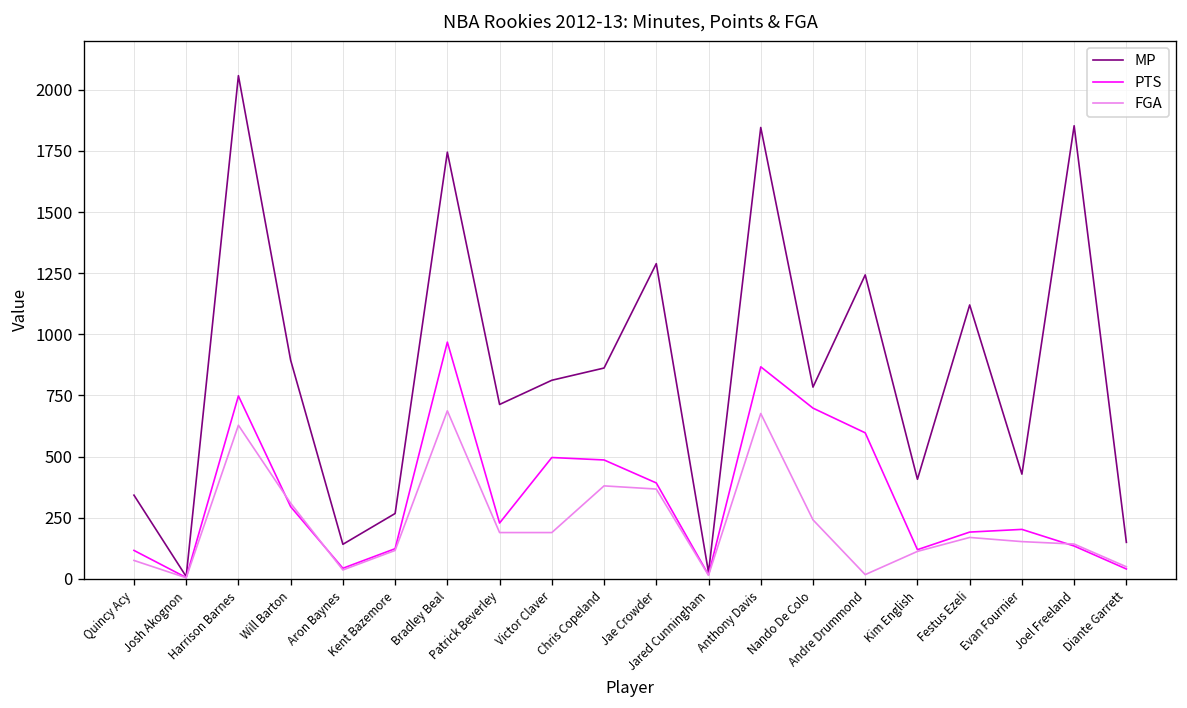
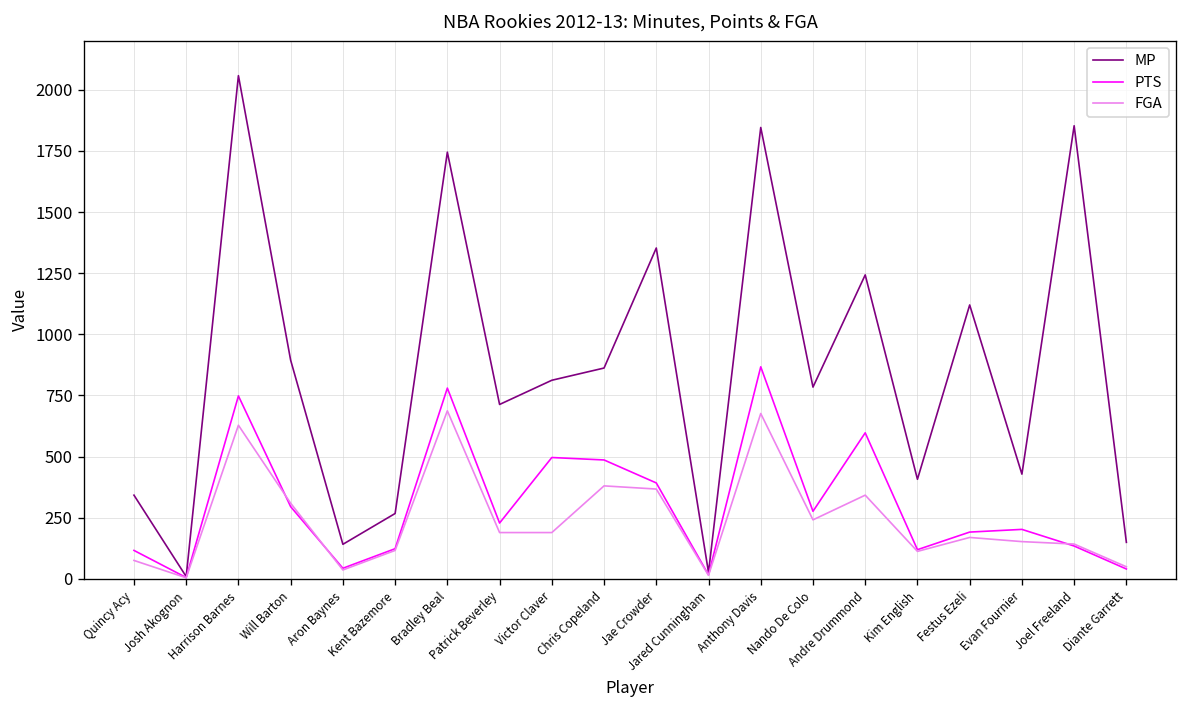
PTS, Bradley Beal: 970 -> 780
MP, Jae Crowder: 1290 -> 1350
PTS, Nando De Colo: 700 -> 280
FGA, Andre Drummond: 20 -> 340
